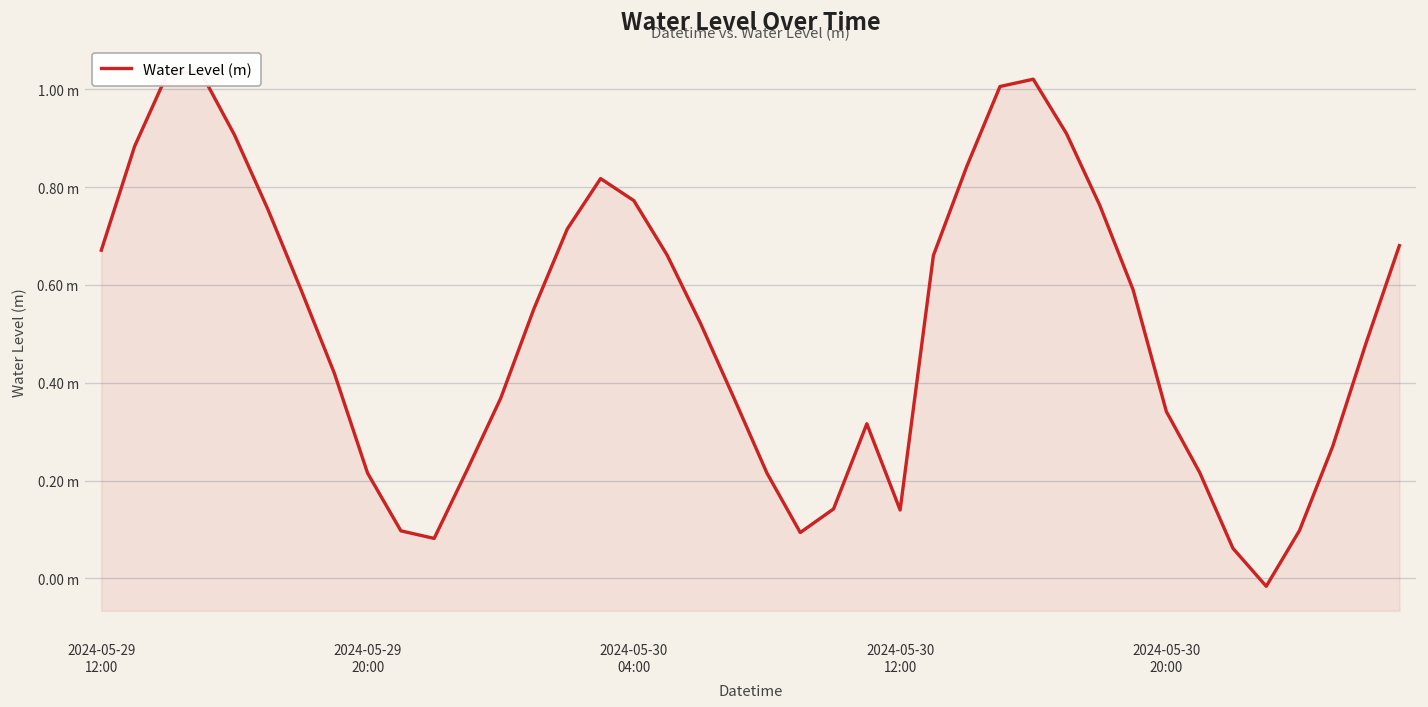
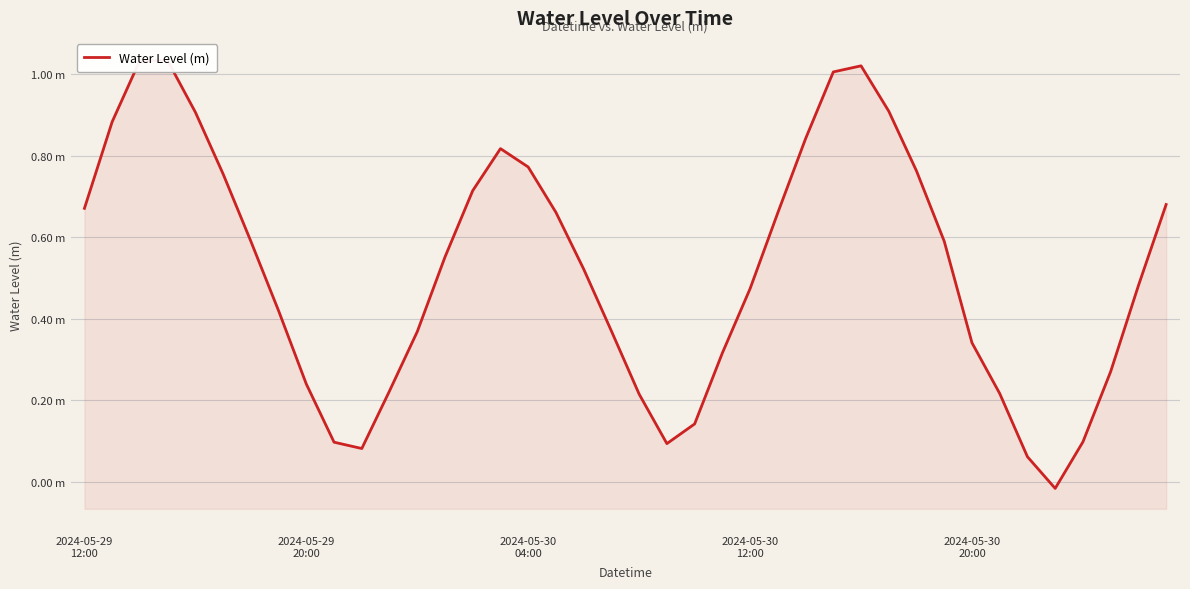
2024-05-29 20:00: 0.22 m -> 0.24 m
2024-05-30 12:00: 0.14 m -> 0.47 m
